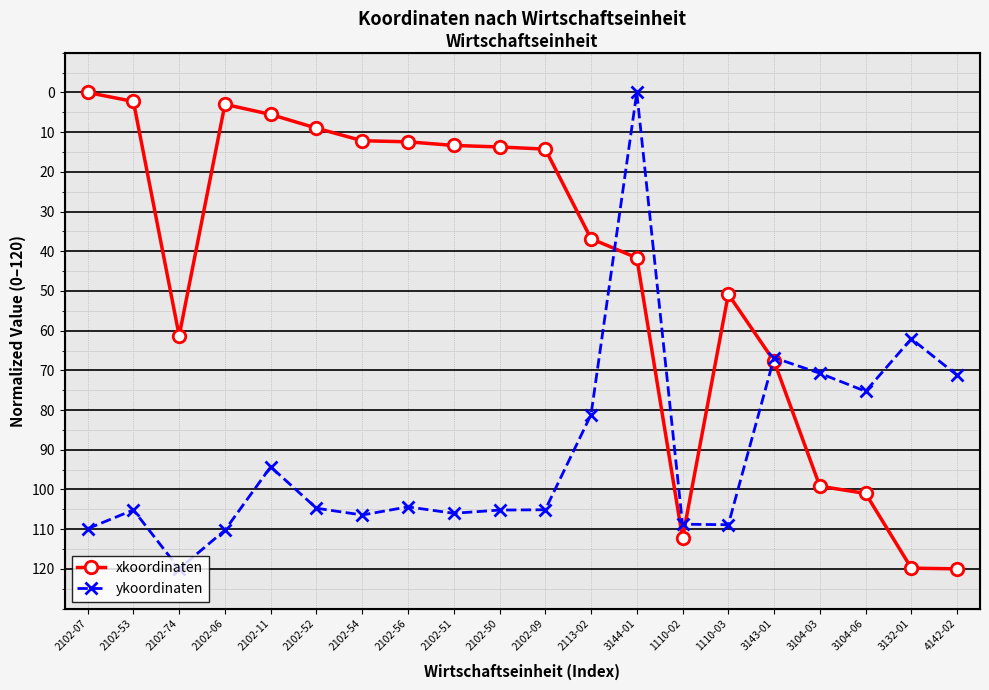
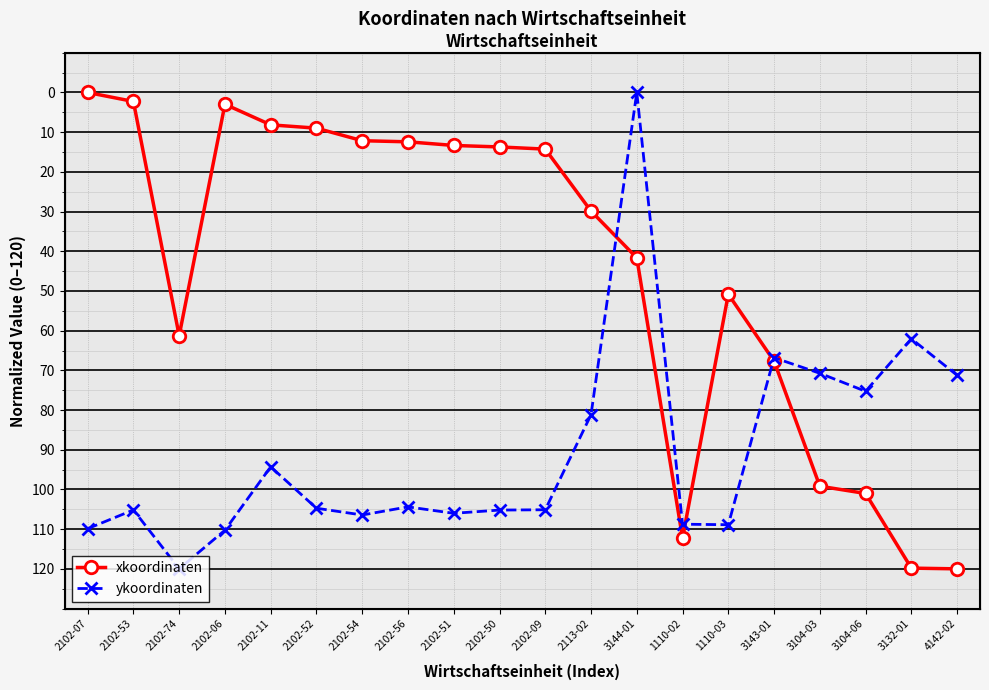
xkoordinaten, 2102-11: 6 -> 8
xkoordinaten, 2113-02: 37 -> 30
